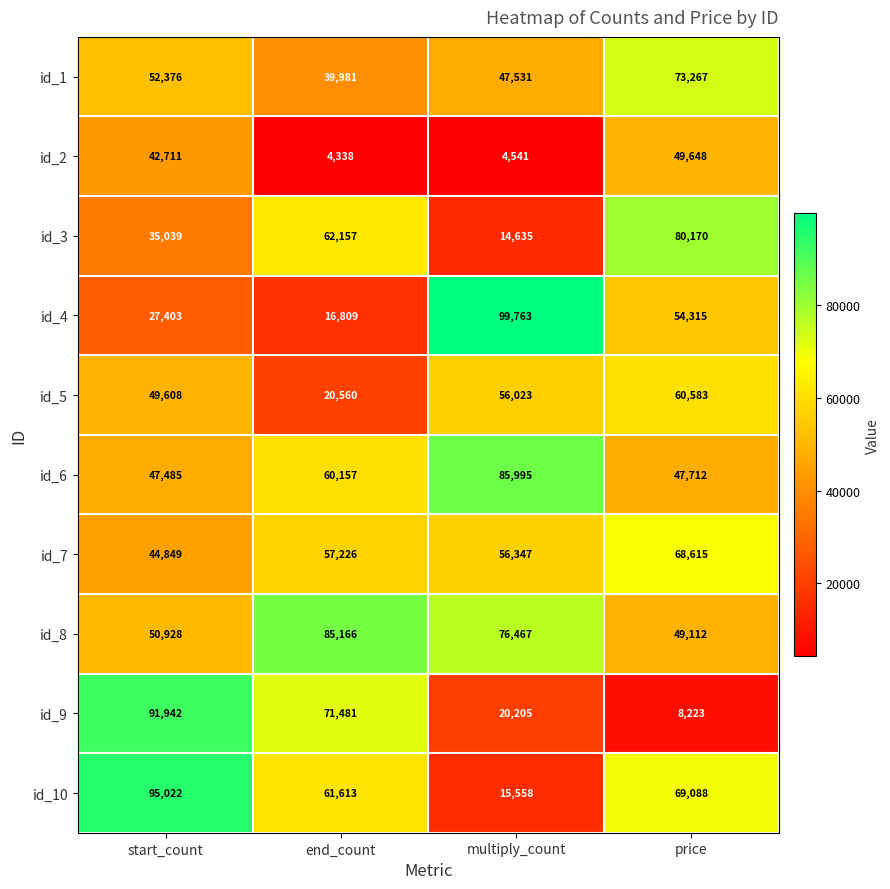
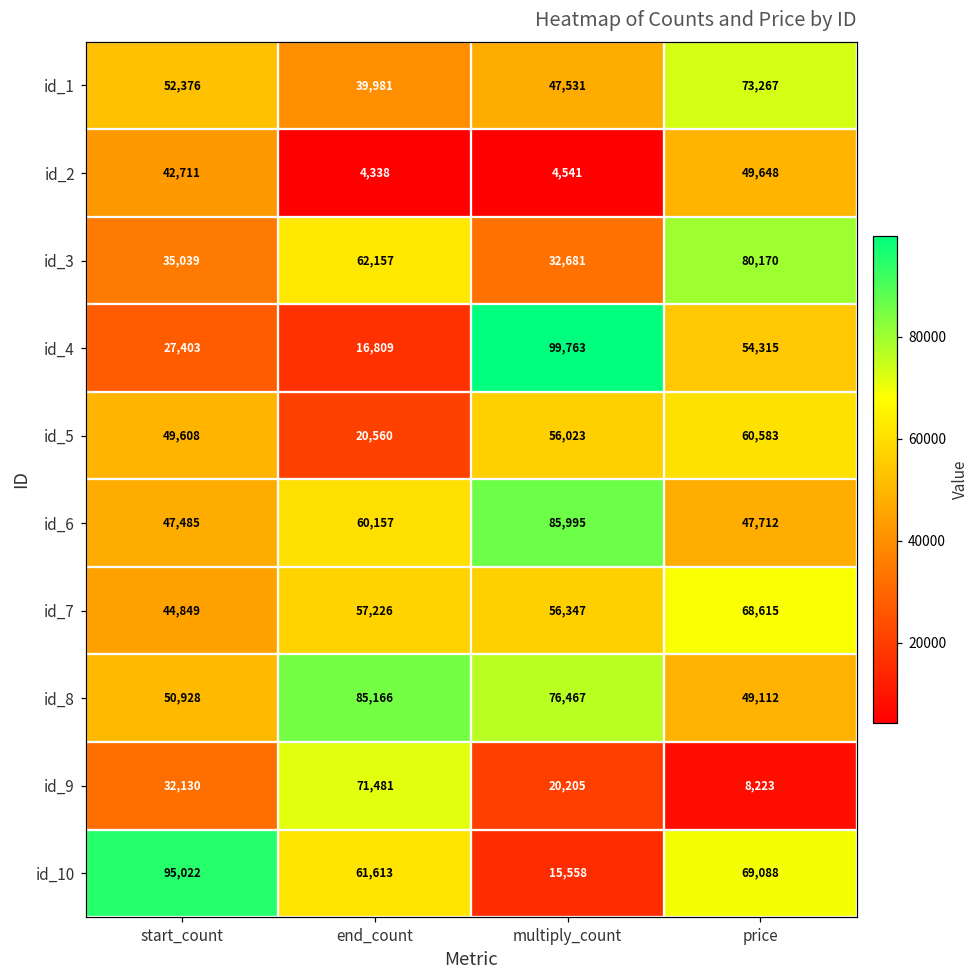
id_3, multiply_count: 14,635 -> 32,681
id_9, start_count: 91,942 -> 32,130
